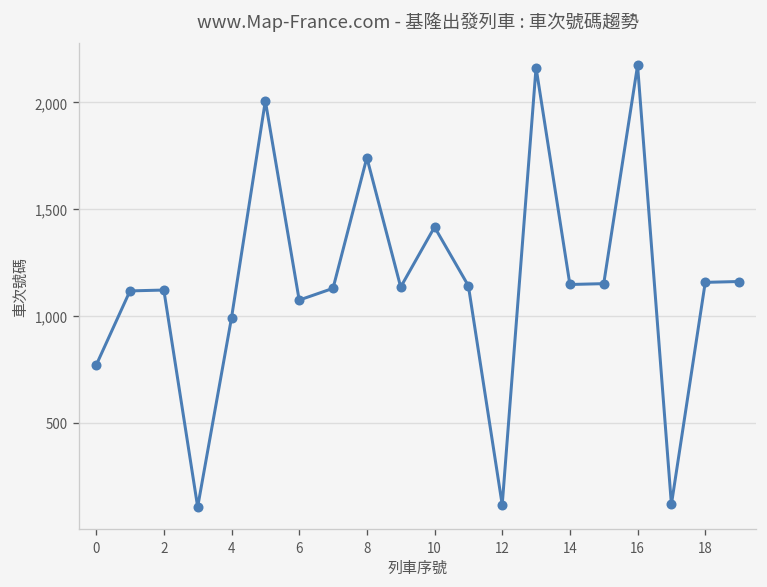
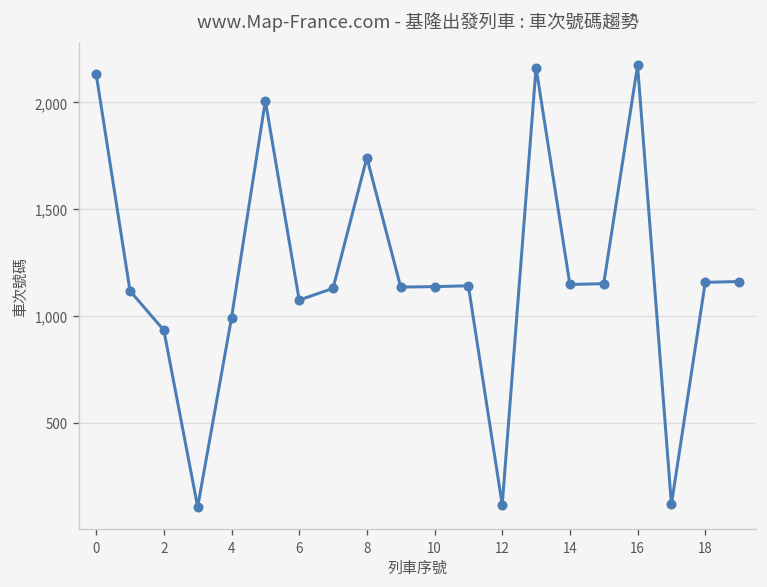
0: 770 -> 2,130
2: 1,120 -> 930
10: 1,420 -> 1,140
